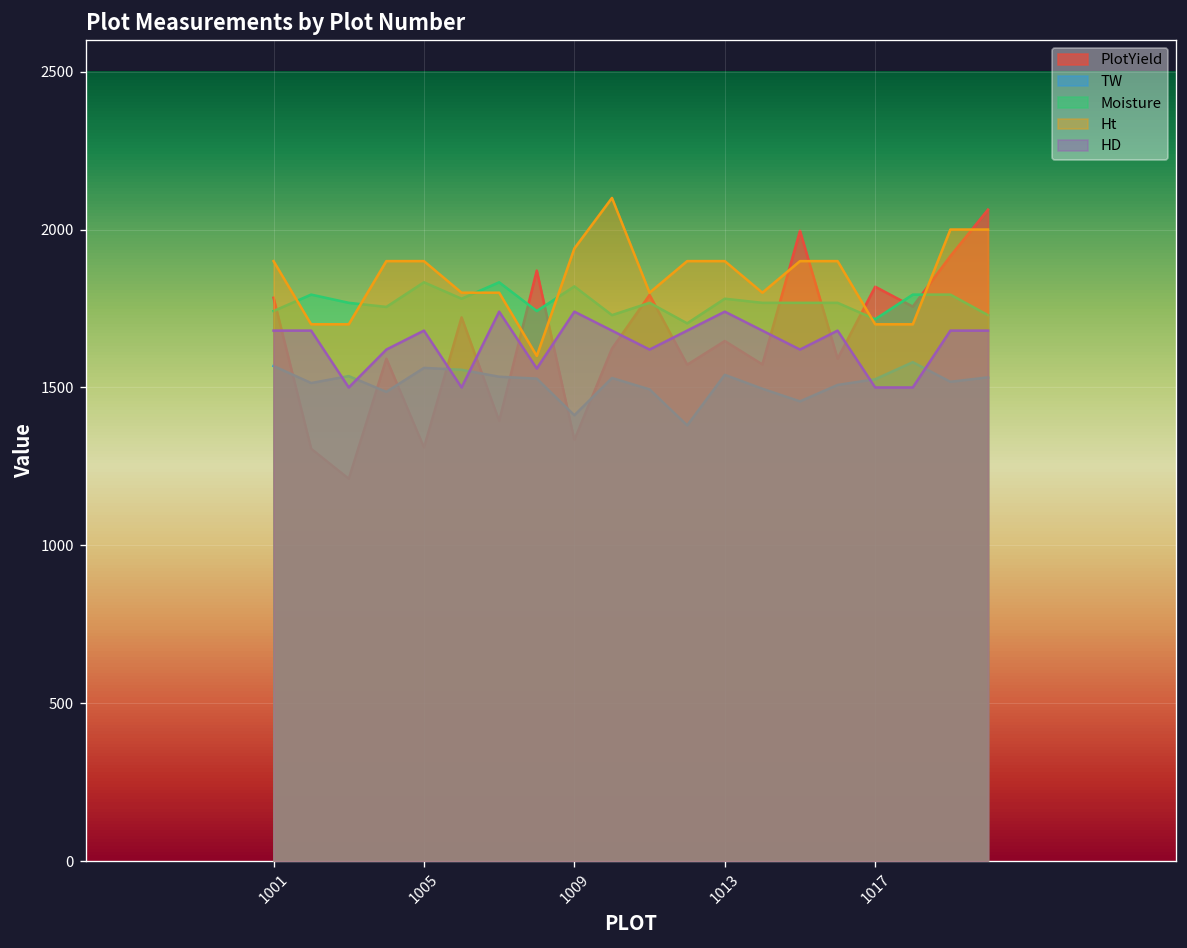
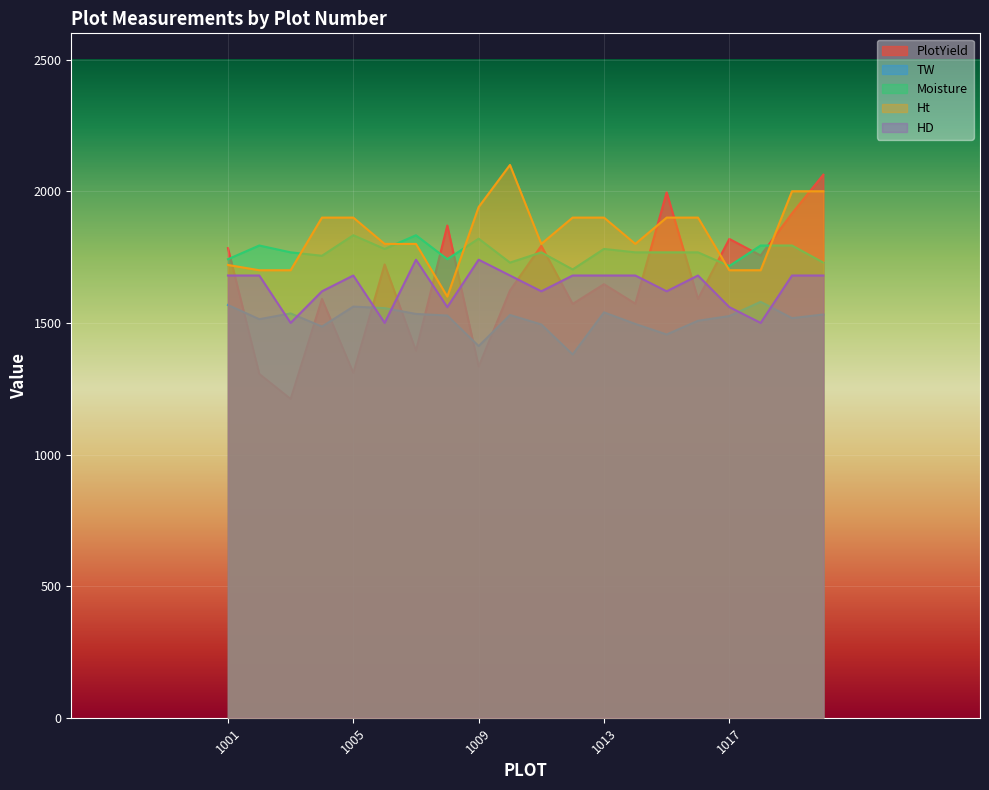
Ht, 1001: 1900 -> 1720
HD, 1013: 1740 -> 1680
HD, 1017: 1500 -> 1560
